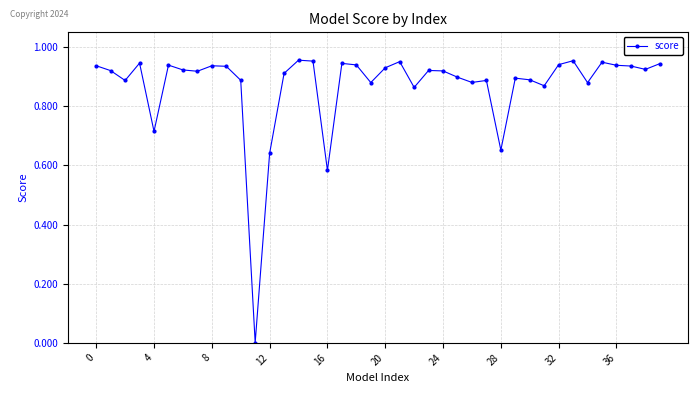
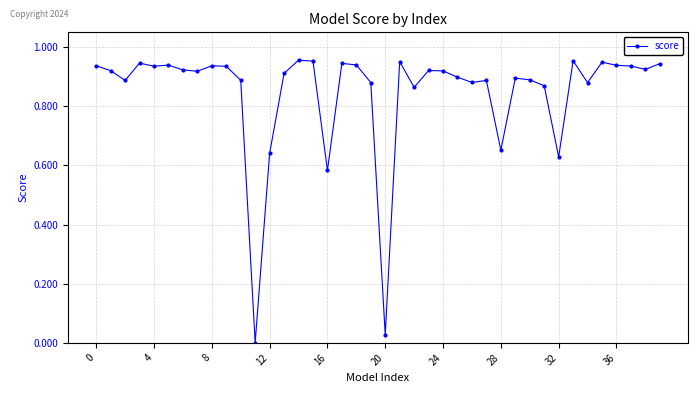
4: 0.72 -> 0.94
20: 0.93 -> 0.03
32: 0.94 -> 0.63
